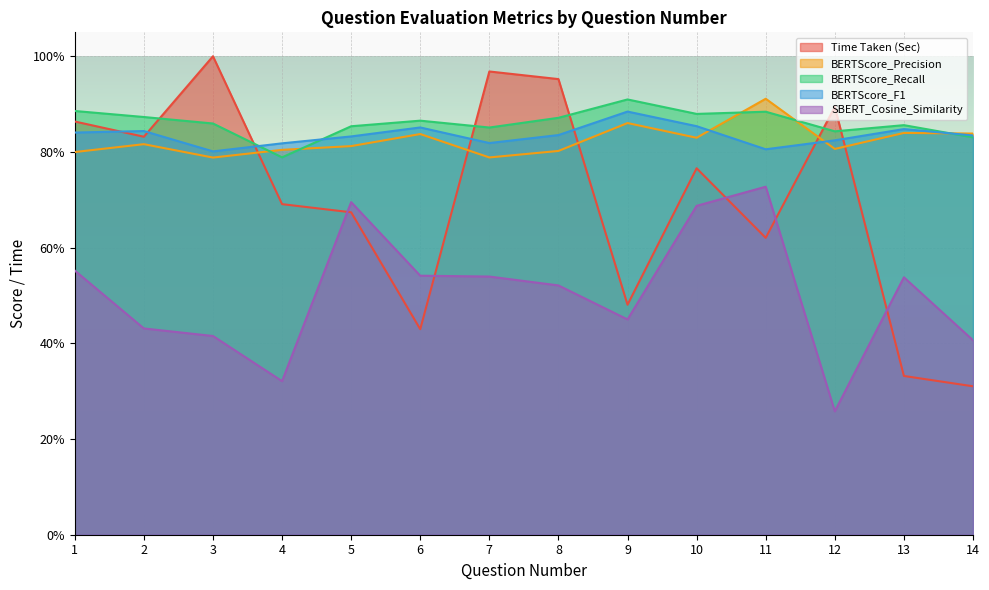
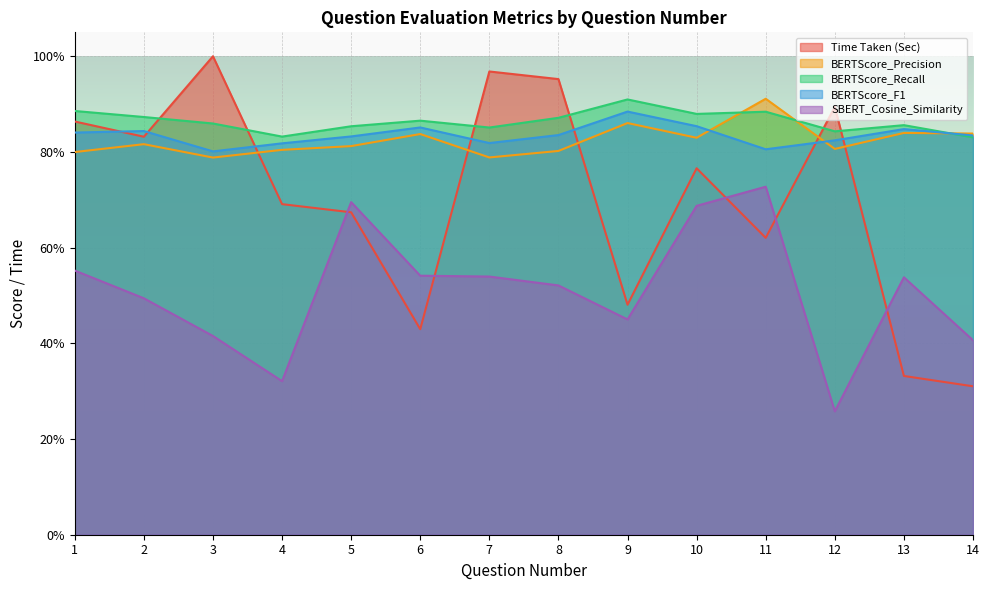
SBERT_Cosine_Similarity, 2: 43% -> 49%
BERTScore_Recall, 4: 79% -> 83%
